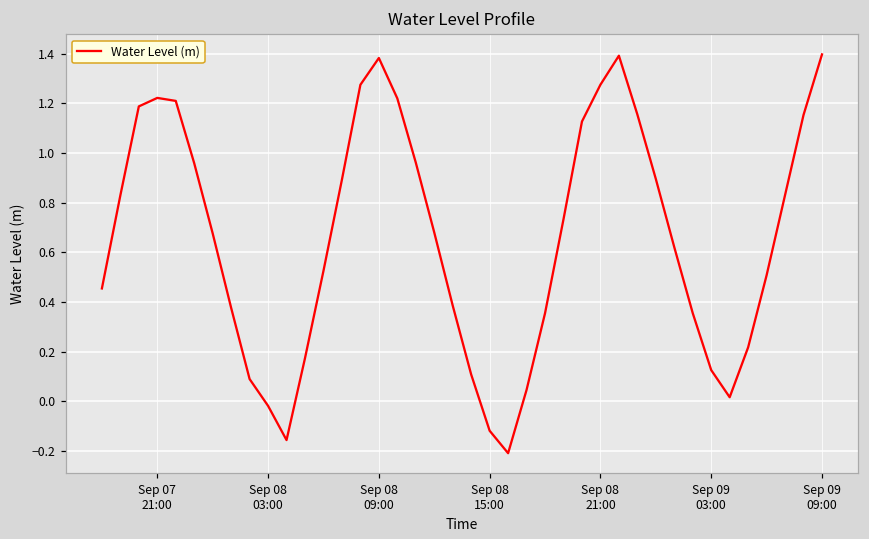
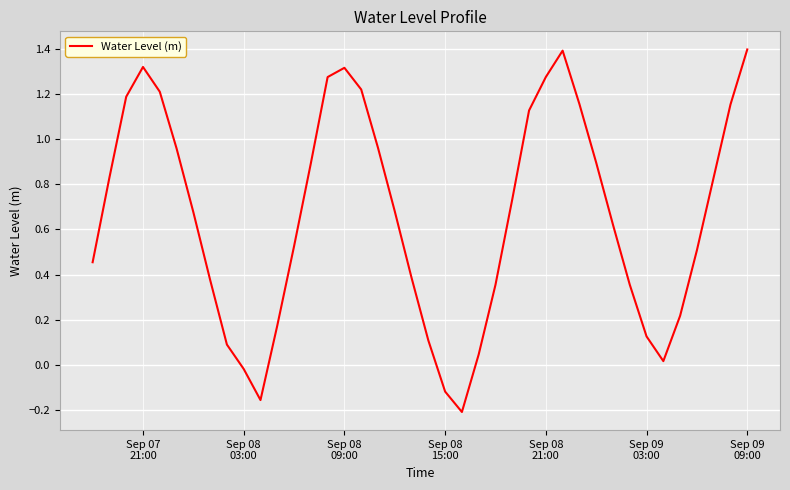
Sep 07 21:00: 1.22 -> 1.32
Sep 08 09:00: 1.38 -> 1.32
